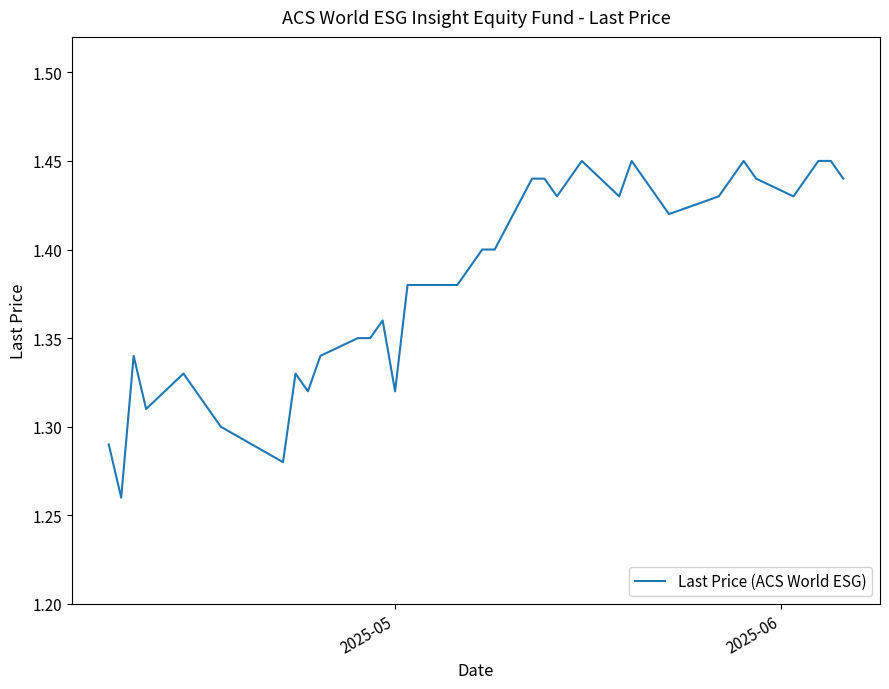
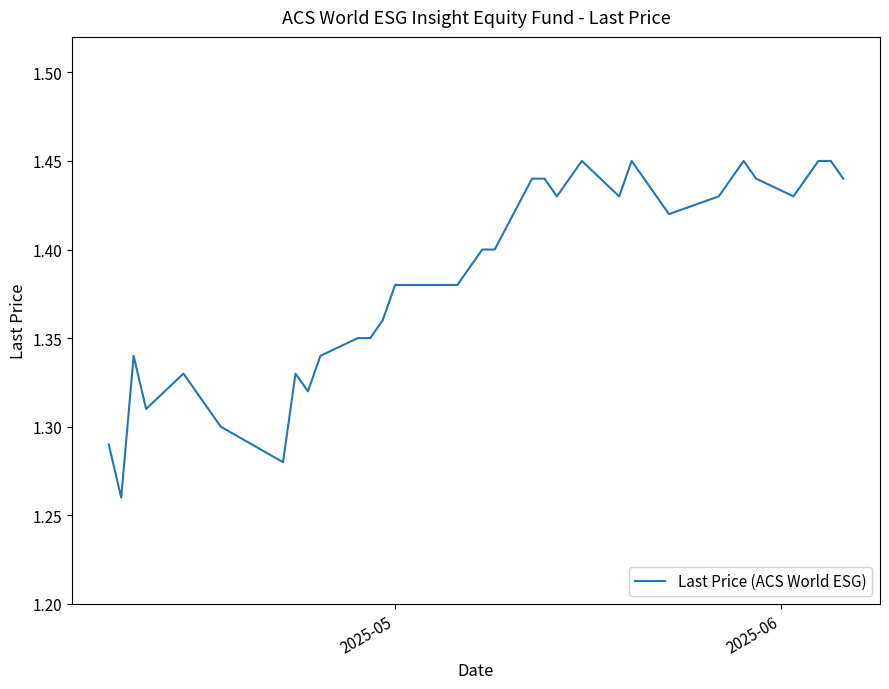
2025-05: 1.32 -> 1.38
